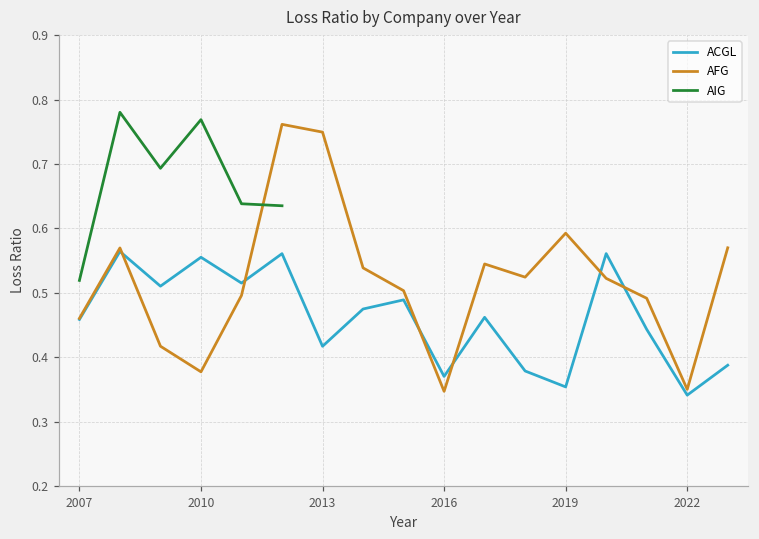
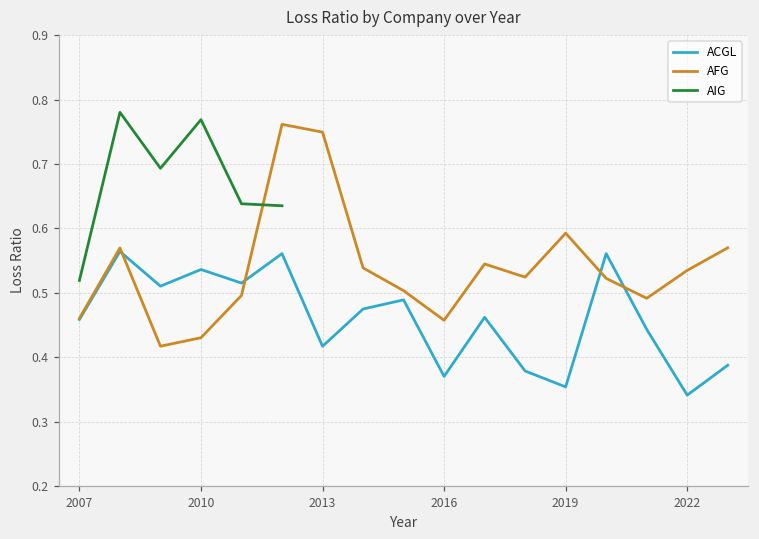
ACGL, 2010: 0.56 -> 0.54
AFG, 2010: 0.38 -> 0.43
AFG, 2016: 0.35 -> 0.46
AFG, 2022: 0.35 -> 0.53
